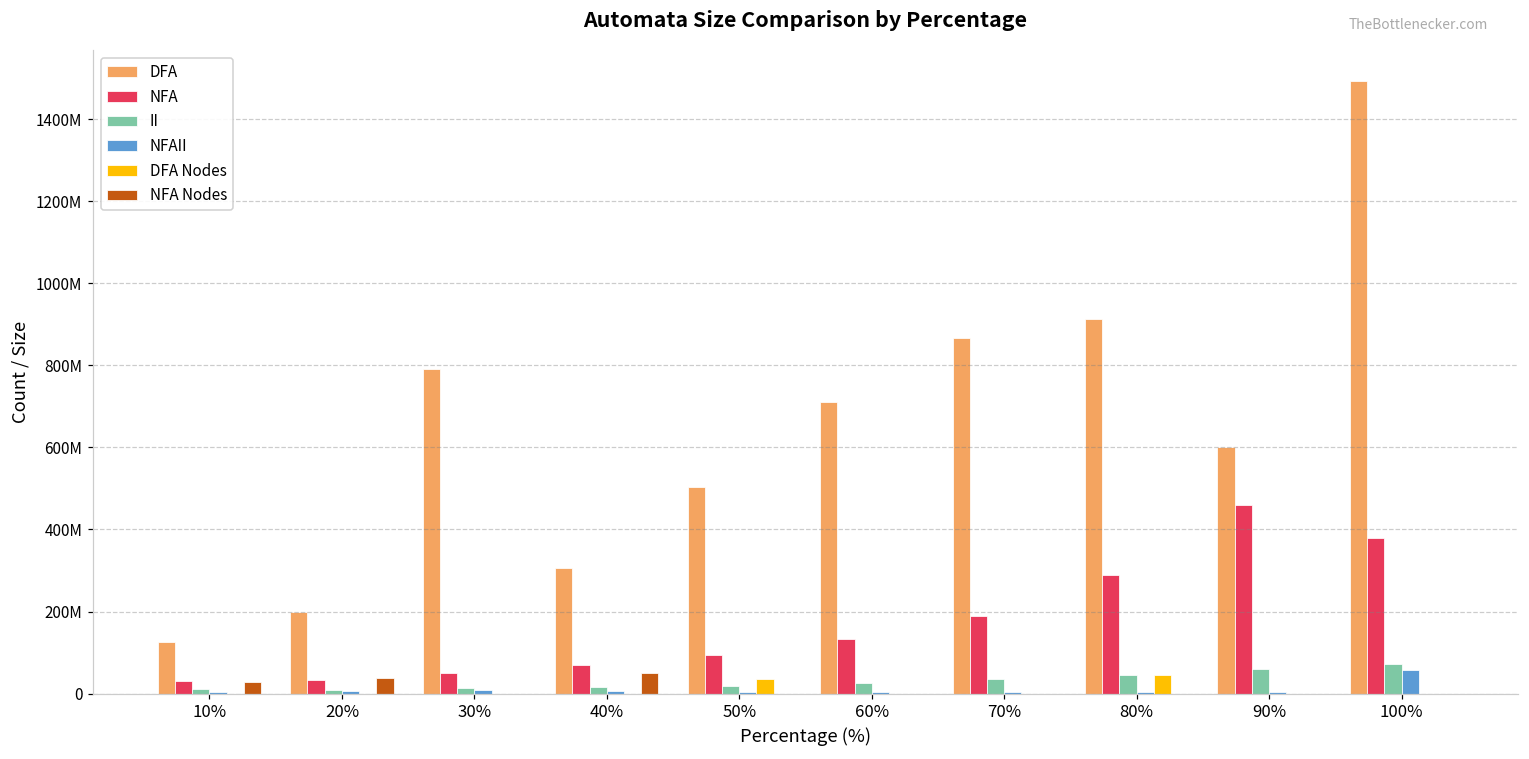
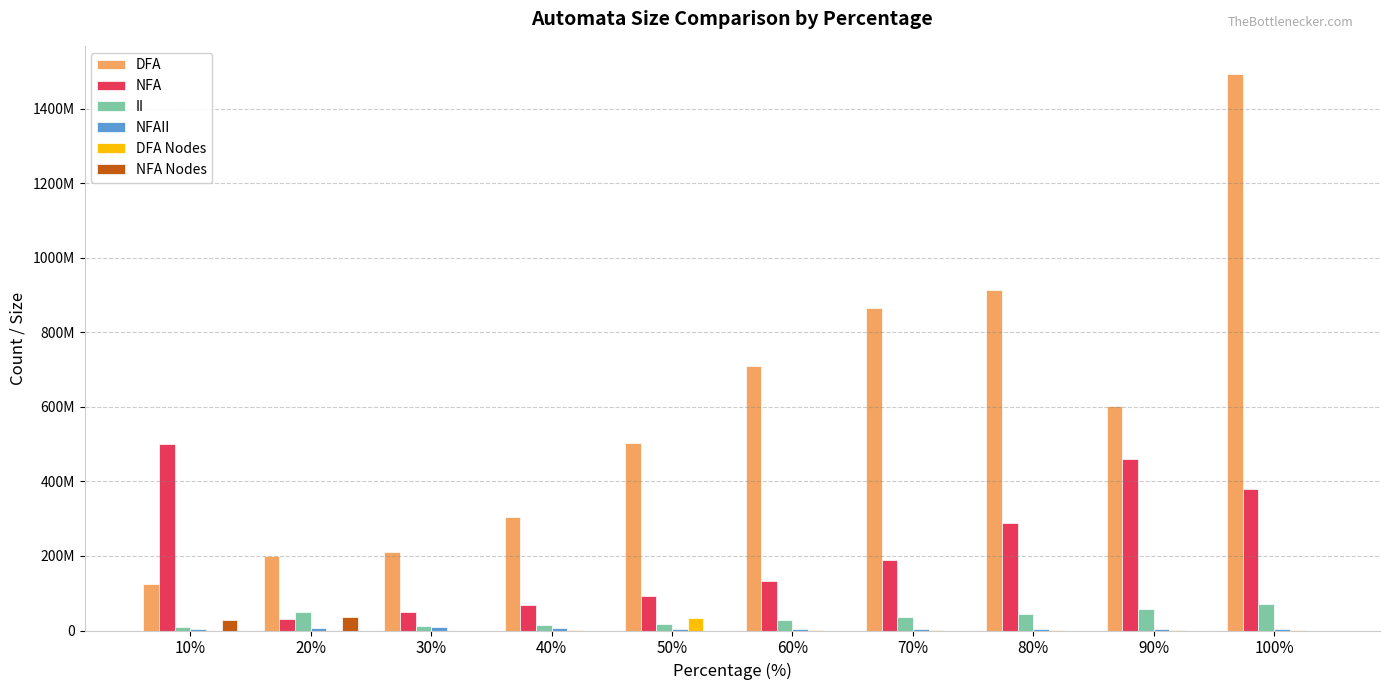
NFA, 10%: 30000000 -> 500000000
II, 20%: 10000000 -> 50000000
DFA, 30%: 790000000 -> 210000000
NFA Nodes, 40%: 50000000 -> 0
DFA Nodes, 80%: 40000000 -> 0
NFAII, 100%: 60000000 -> 0
